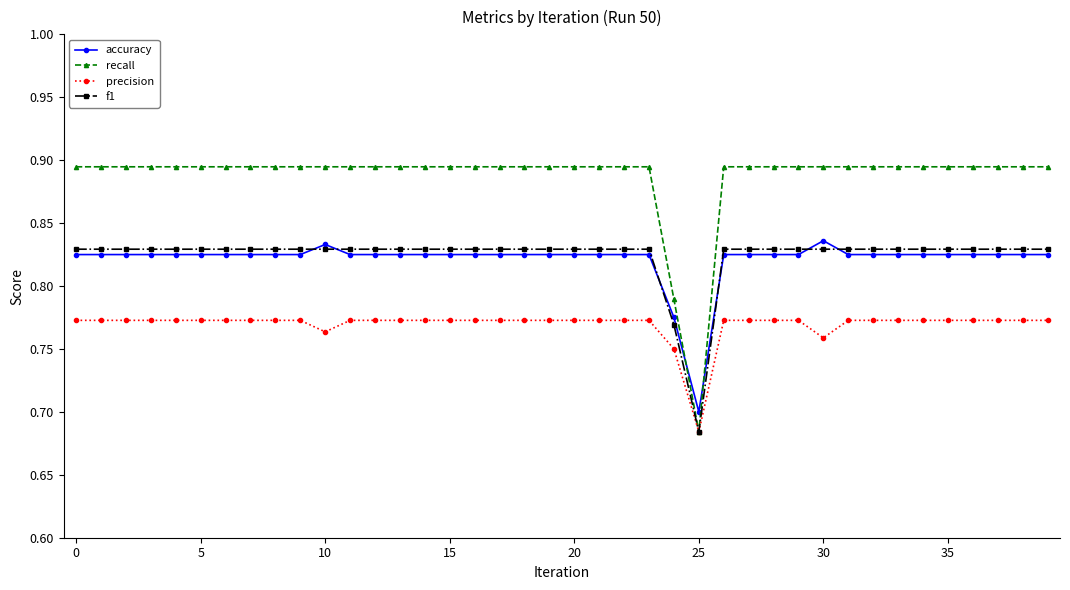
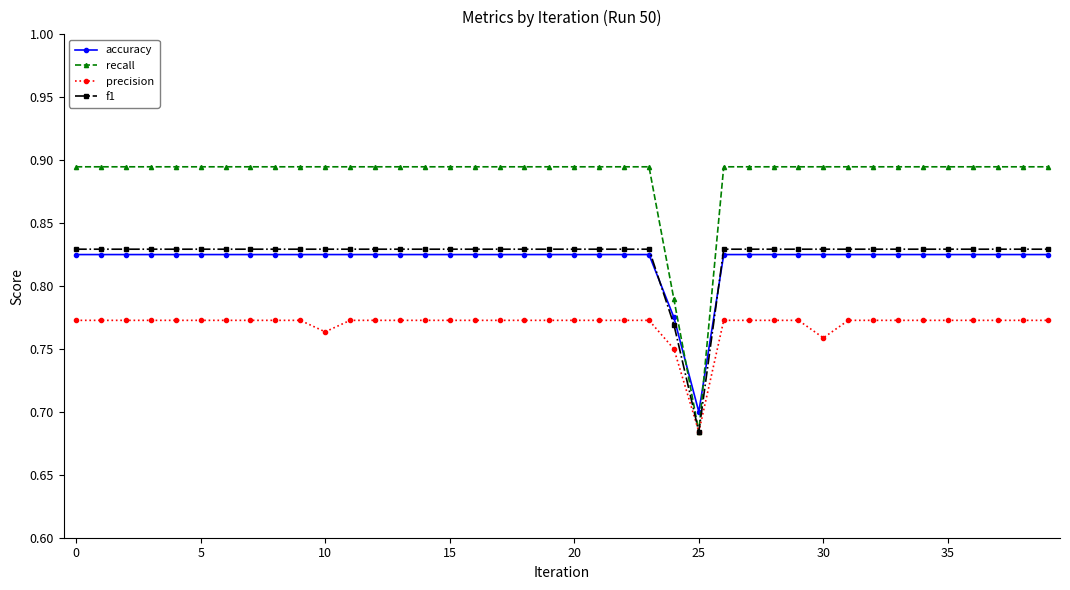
accuracy, 10: 0.833 -> 0.825
accuracy, 30: 0.836 -> 0.825
